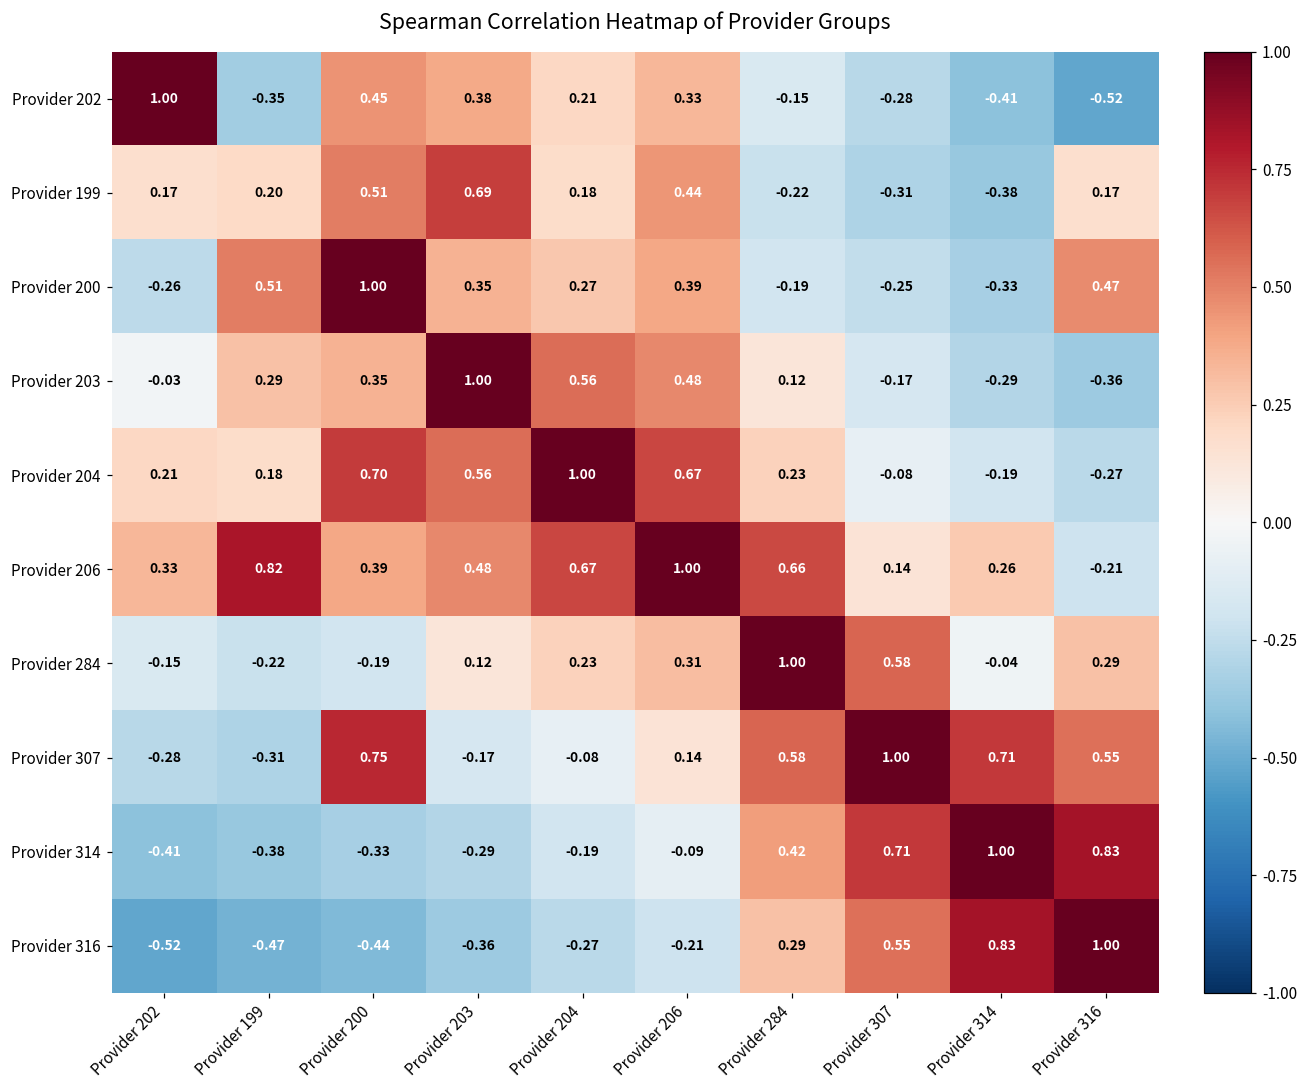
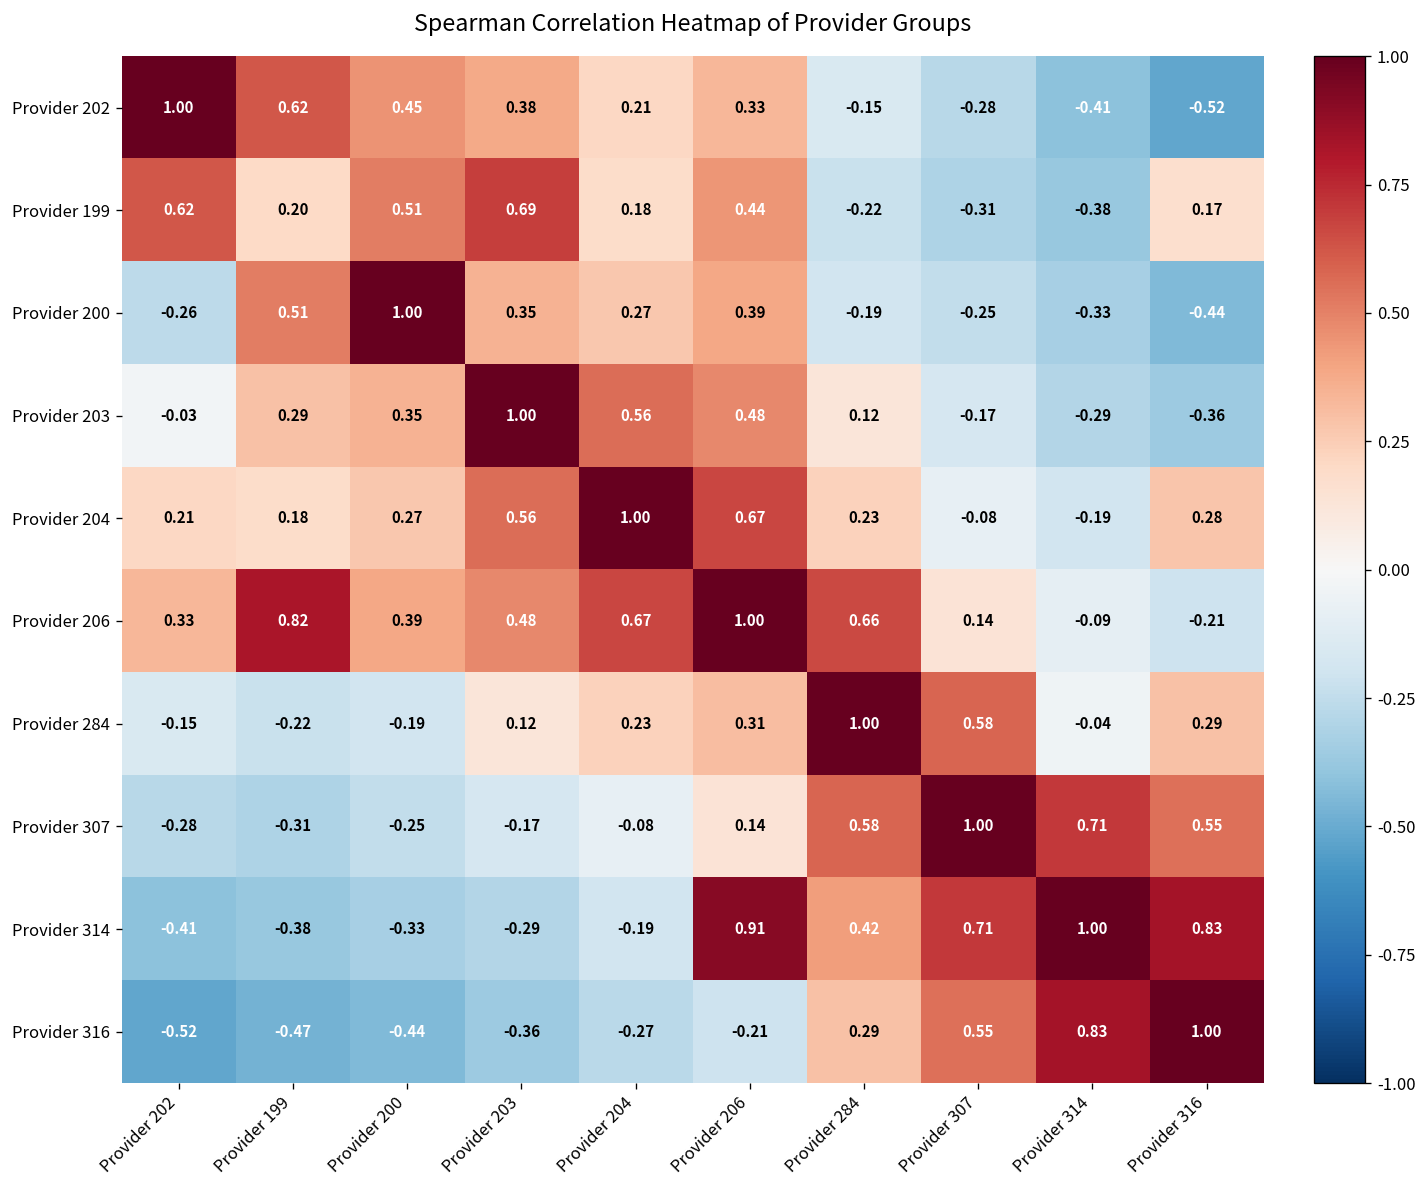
Provider 202, Provider 199: -0.35 -> 0.62
Provider 199, Provider 202: 0.17 -> 0.62
Provider 200, Provider 316: 0.47 -> -0.44
Provider 204, Provider 200: 0.70 -> 0.27
Provider 204, Provider 316: -0.27 -> 0.28
Provider 206, Provider 314: 0.26 -> -0.09
Provider 307, Provider 200: 0.75 -> -0.25
Provider 314, Provider 206: -0.09 -> 0.91
